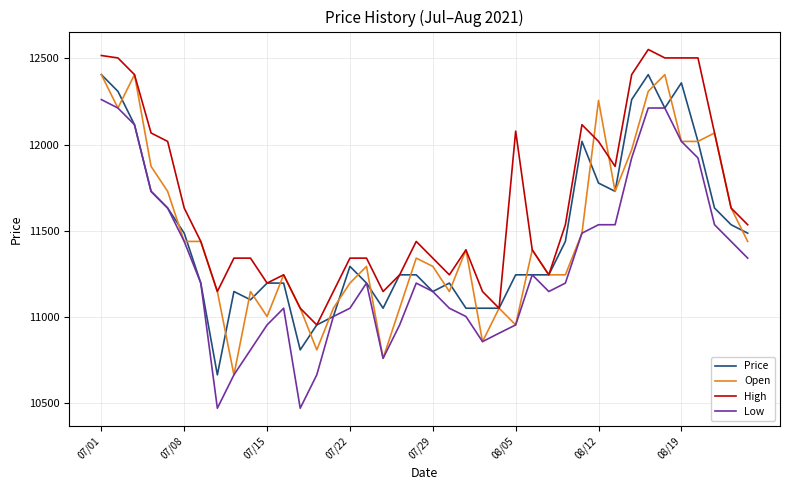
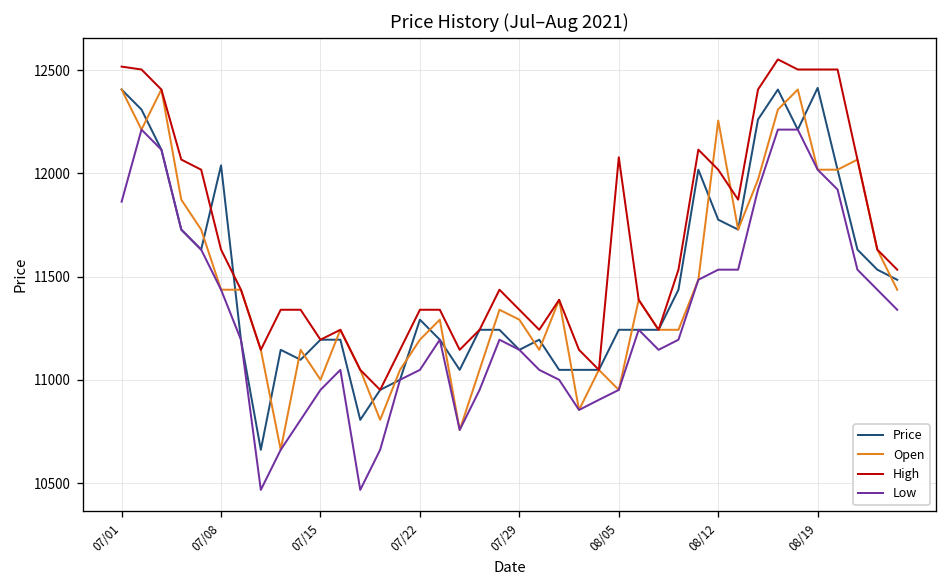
Low, 07/01: 12260 -> 11860
Price, 07/08: 11490 -> 12040
Price, 08/19: 12360 -> 12410
